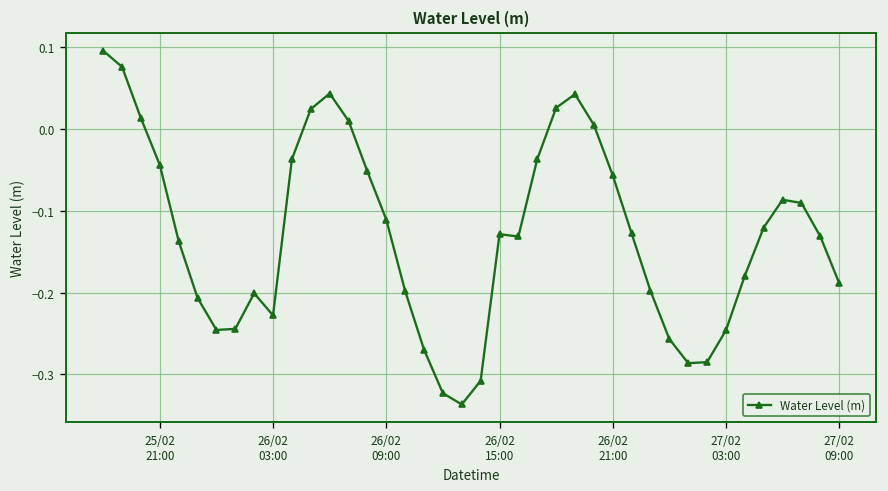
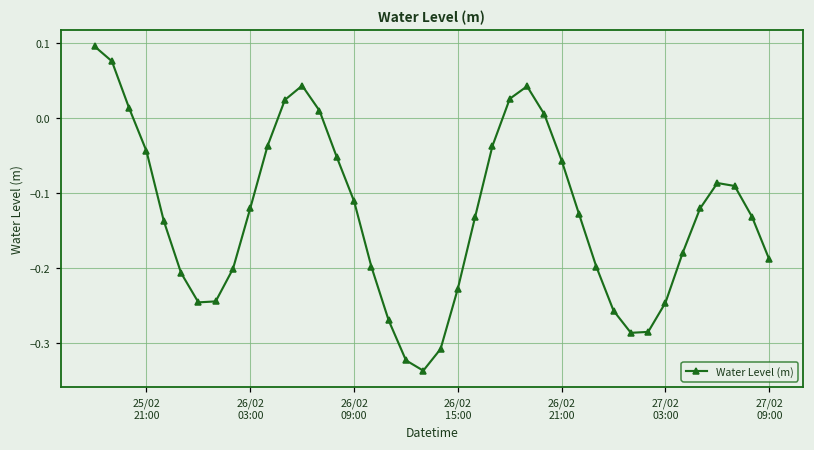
26/02 03:00: -0.23 -> -0.12
26/02 15:00: -0.13 -> -0.23
